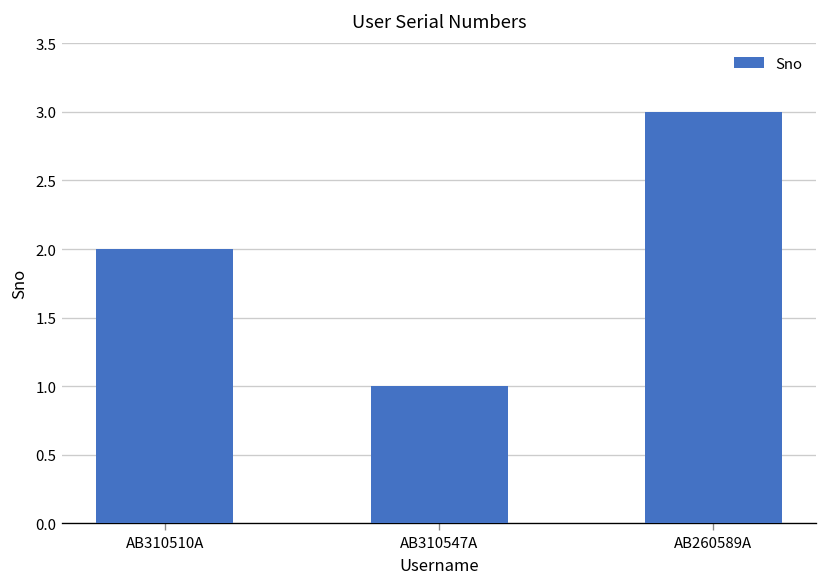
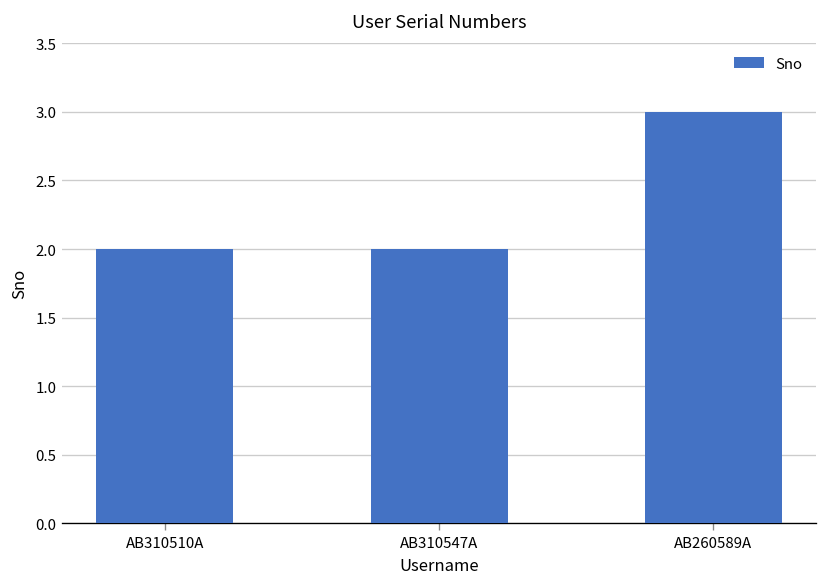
AB310547A: 1 -> 2
